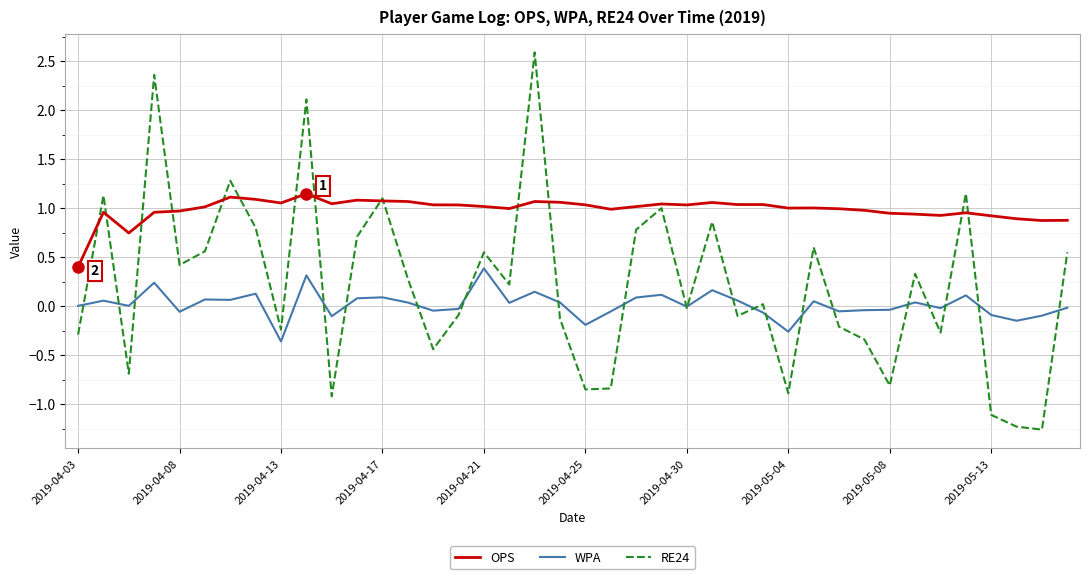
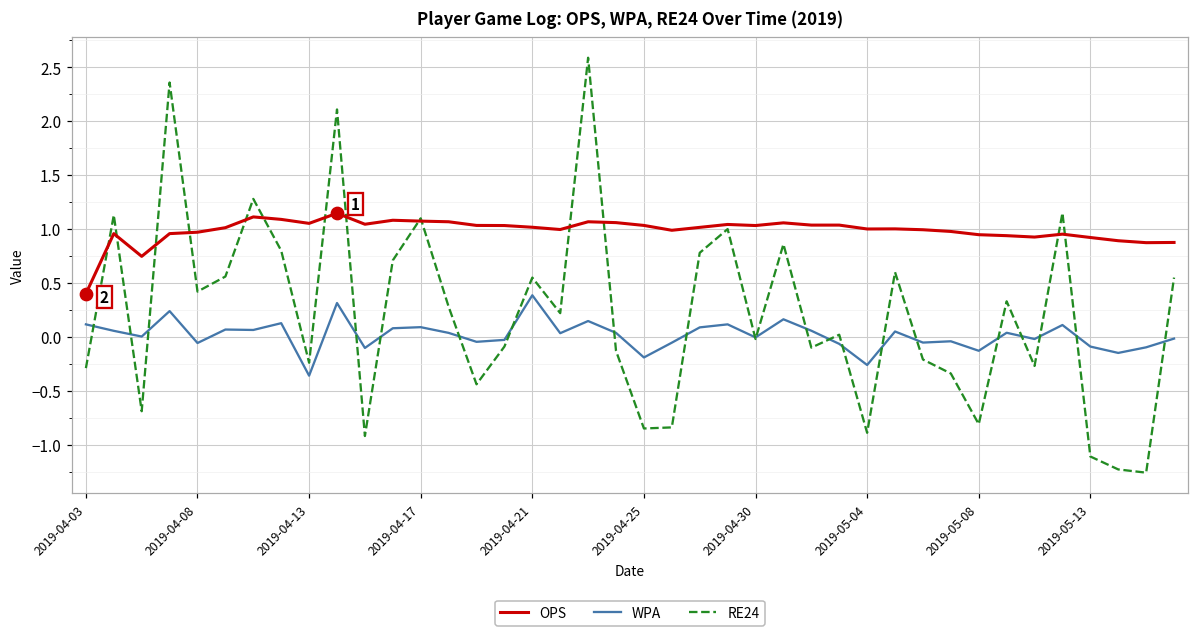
WPA, 2019-04-03: 0.0 -> 0.1
WPA, 2019-05-08: 0.0 -> -0.1
